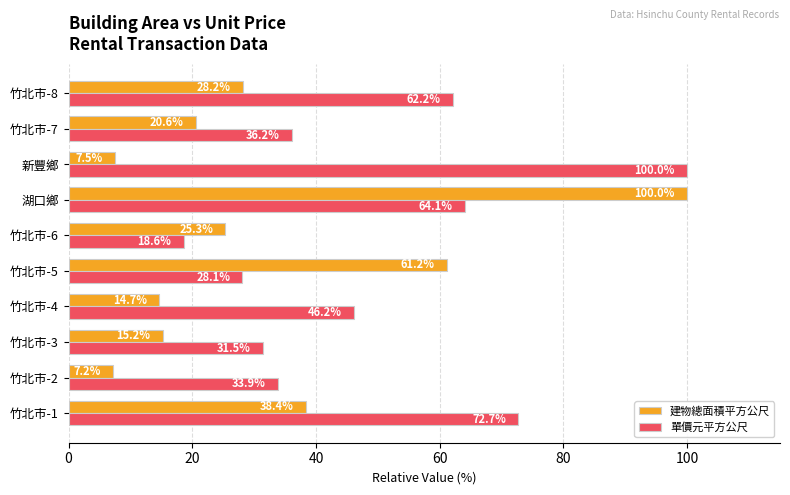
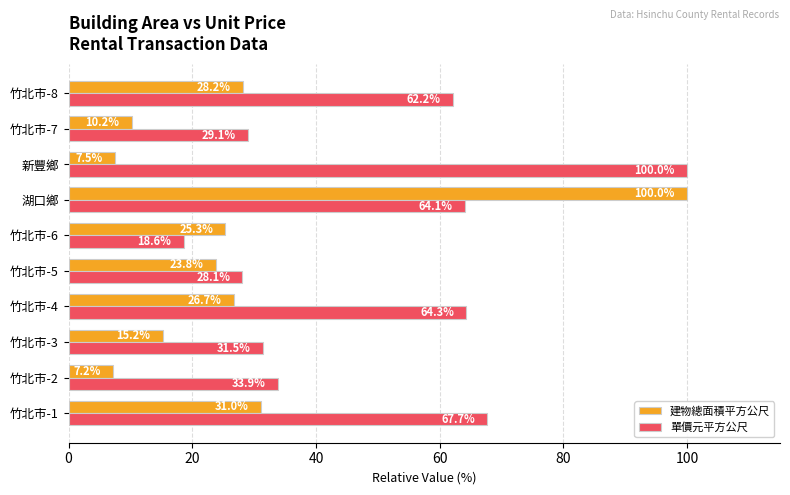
建物總面積平方公尺, 竹北市-7: 20.6% -> 10.2%
單價元平方公尺, 竹北市-7: 36.2% -> 29.1%
建物總面積平方公尺, 竹北市-5: 61.2% -> 23.8%
建物總面積平方公尺, 竹北市-4: 14.7% -> 26.7%
單價元平方公尺, 竹北市-4: 46.2% -> 64.3%
建物總面積平方公尺, 竹北市-1: 38.4% -> 31.0%
單價元平方公尺, 竹北市-1: 72.7% -> 67.7%
